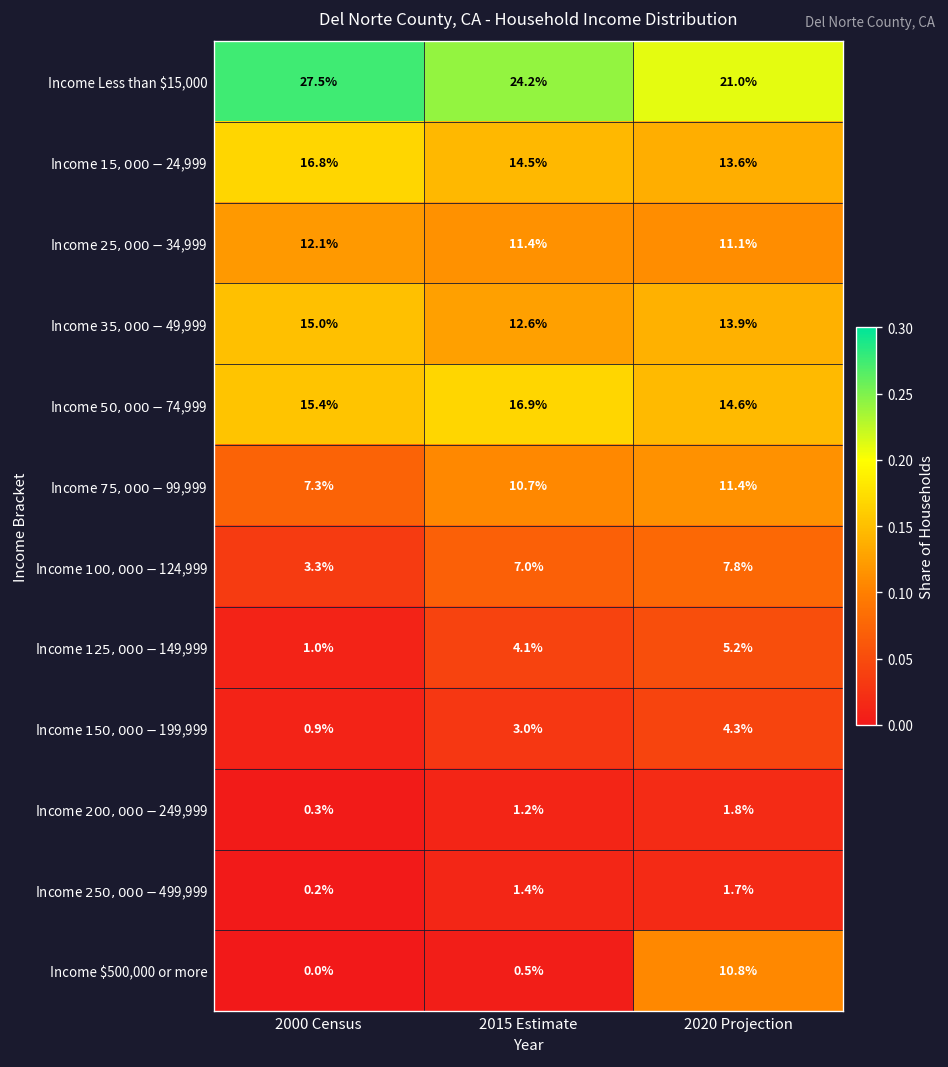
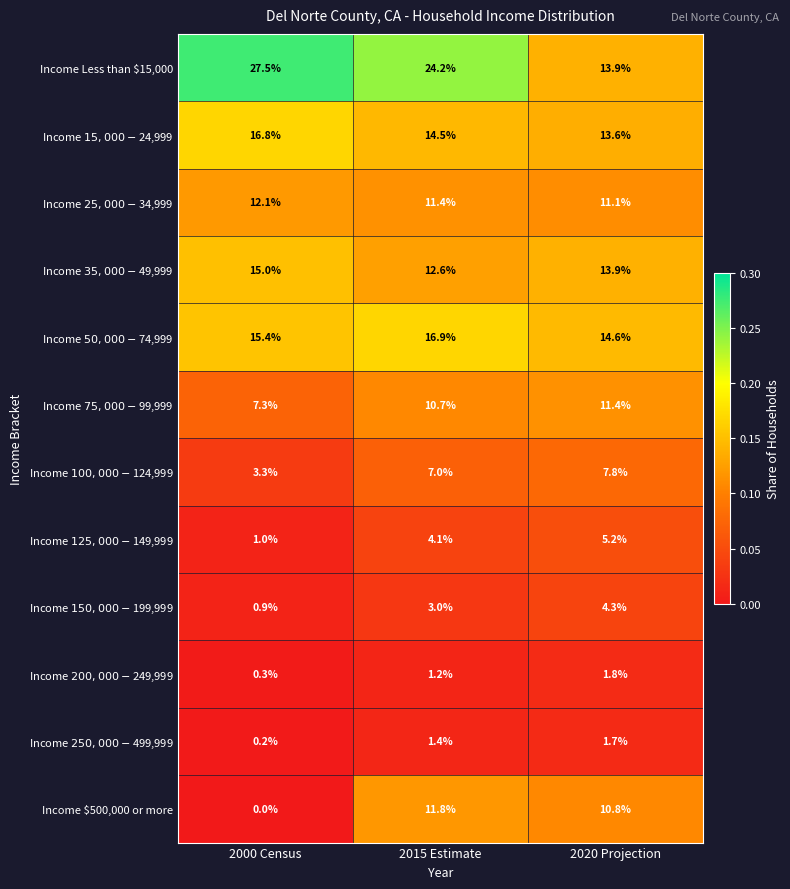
Income Less than $15,000, 2020 Projection: 21.0% -> 13.9%
Income $500,000 or more, 2015 Estimate: 0.5% -> 11.8%
